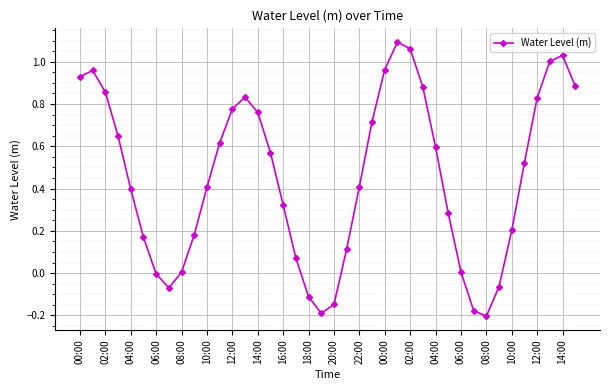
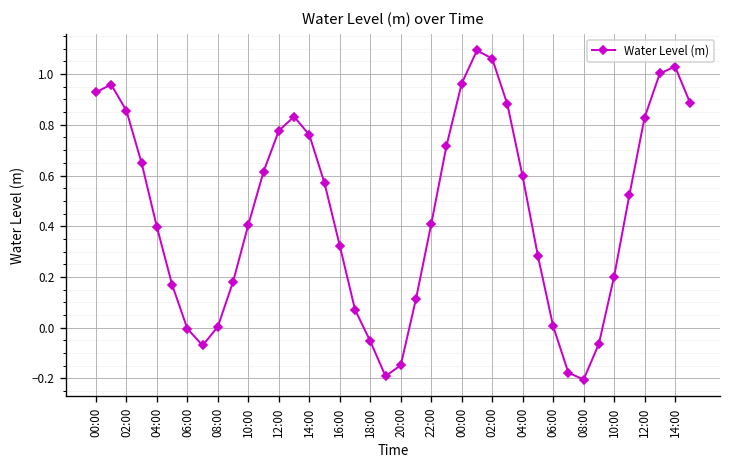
18:00: -0.11 -> -0.05
